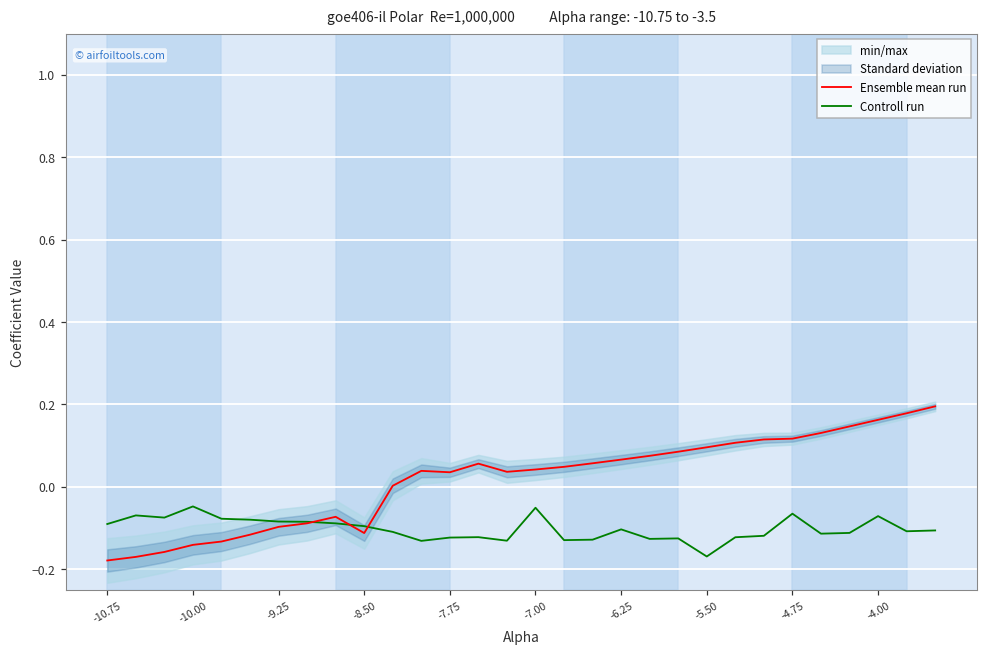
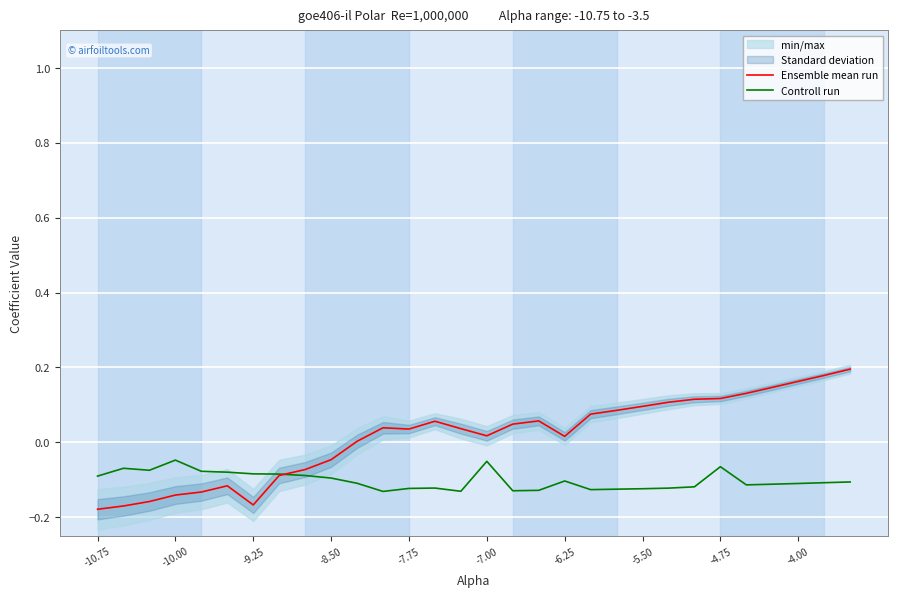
Ensemble mean run, -9.25: -0.10 -> -0.17
Ensemble mean run, -8.50: -0.11 -> -0.05
Ensemble mean run, -7.00: 0.04 -> 0.02
Ensemble mean run, -6.25: 0.07 -> 0.02
Controll run, -5.50: -0.17 -> -0.12
Controll run, -4.00: -0.07 -> -0.11
